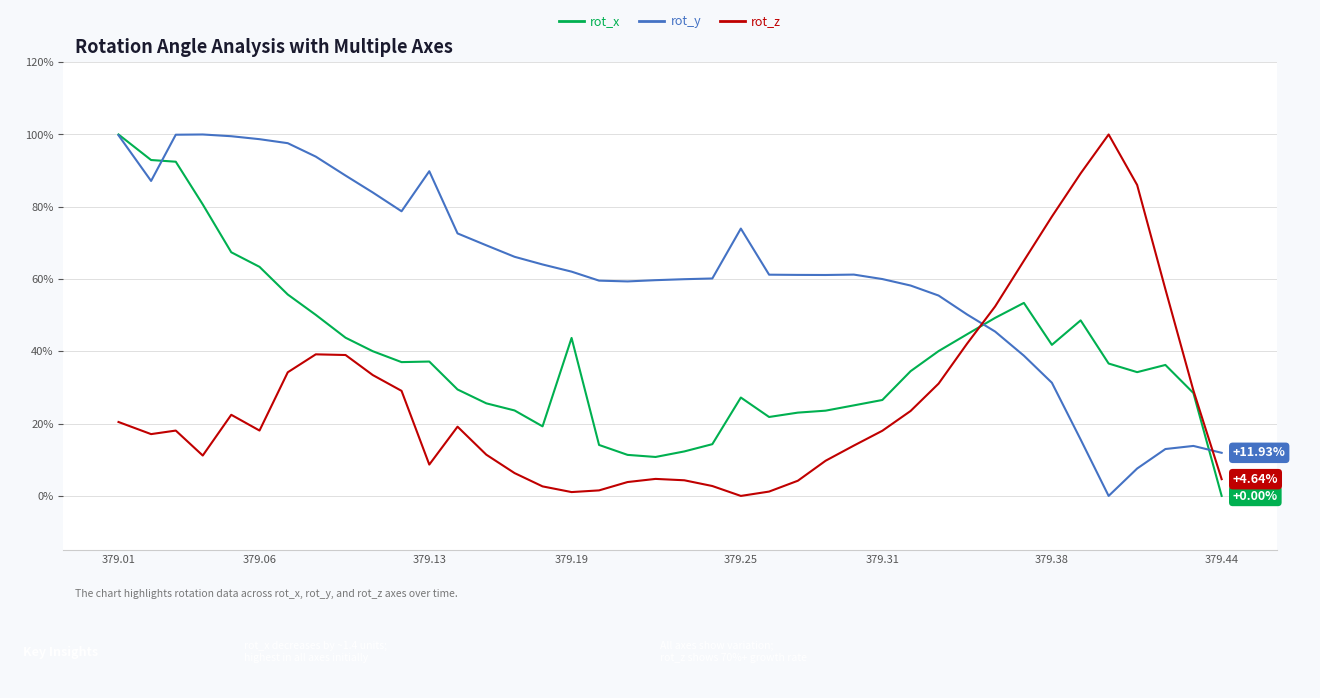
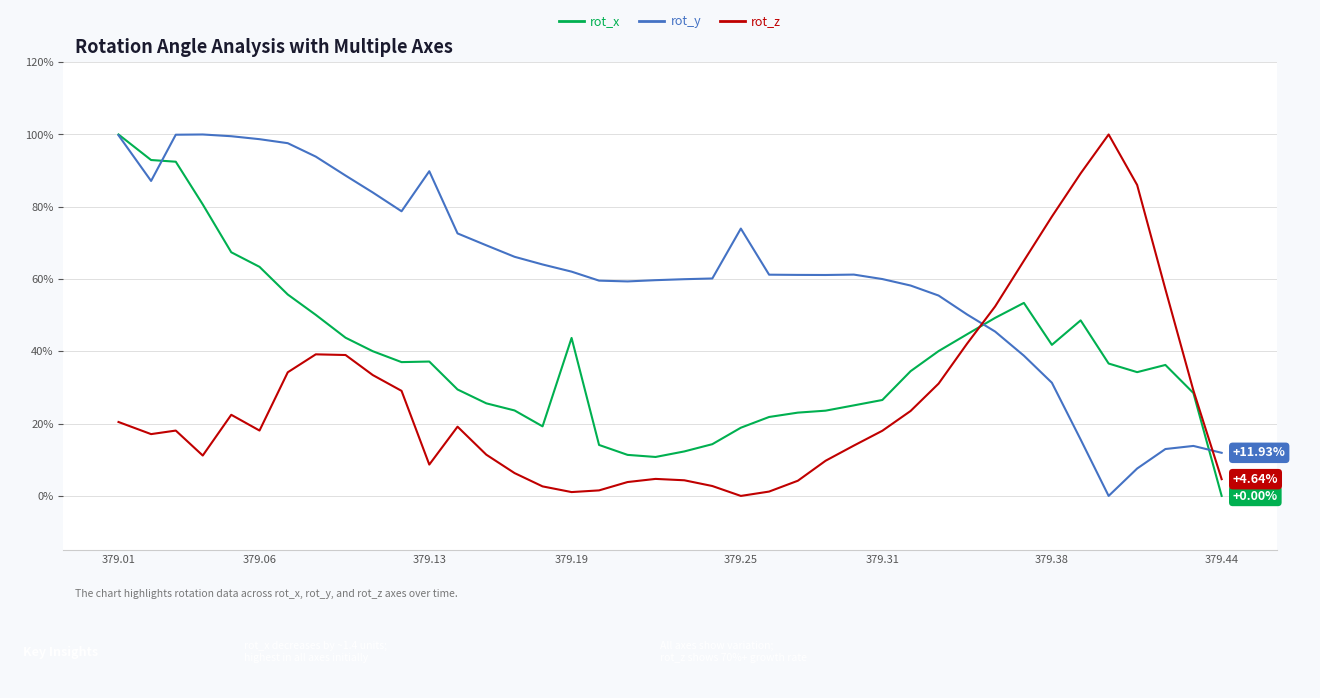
rot_x, 379.25: 27% -> 19%
